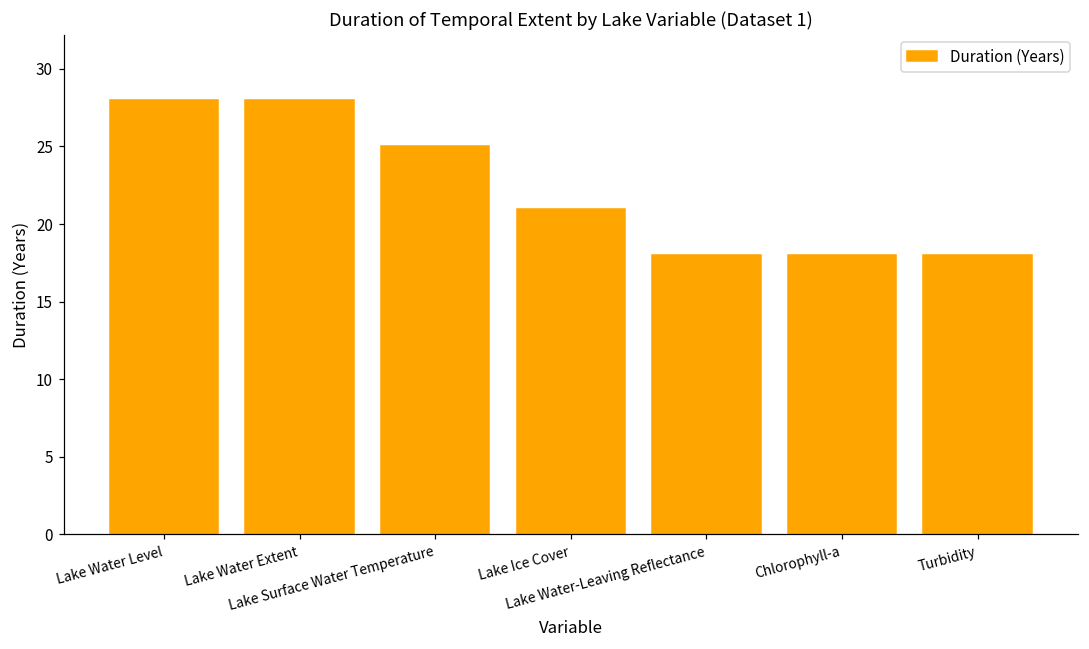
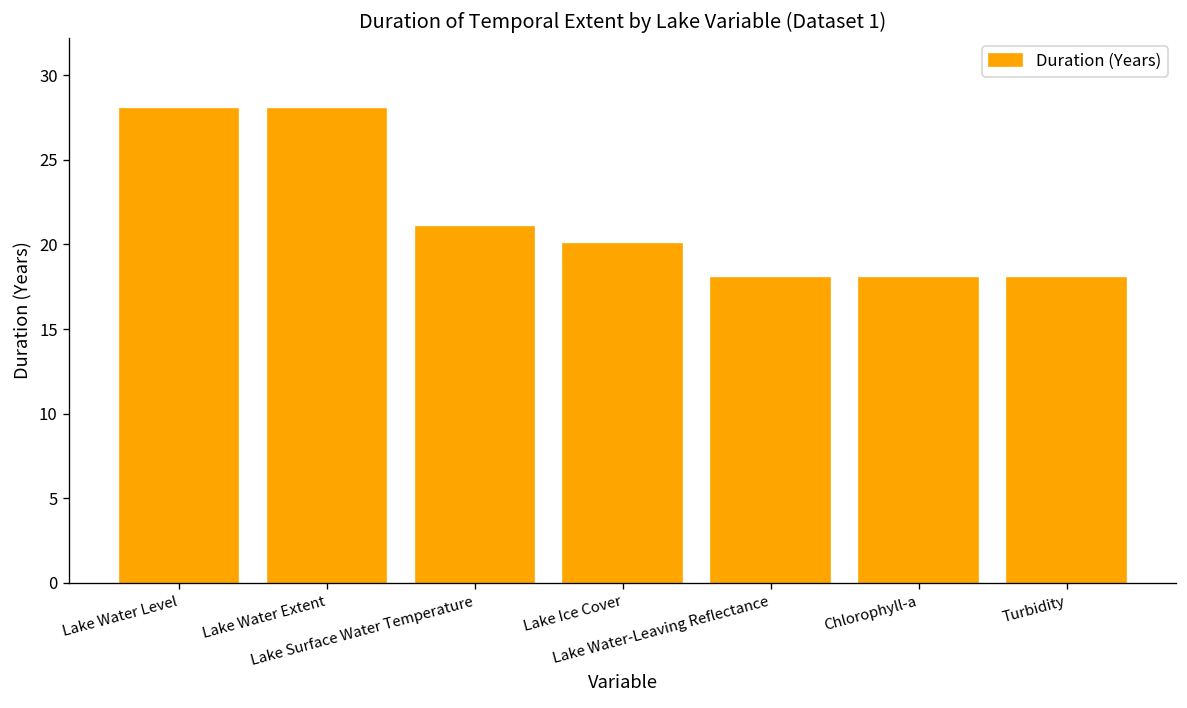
Lake Surface Water Temperature: 25.0 -> 21.0
Lake Ice Cover: 21.0 -> 20.0
